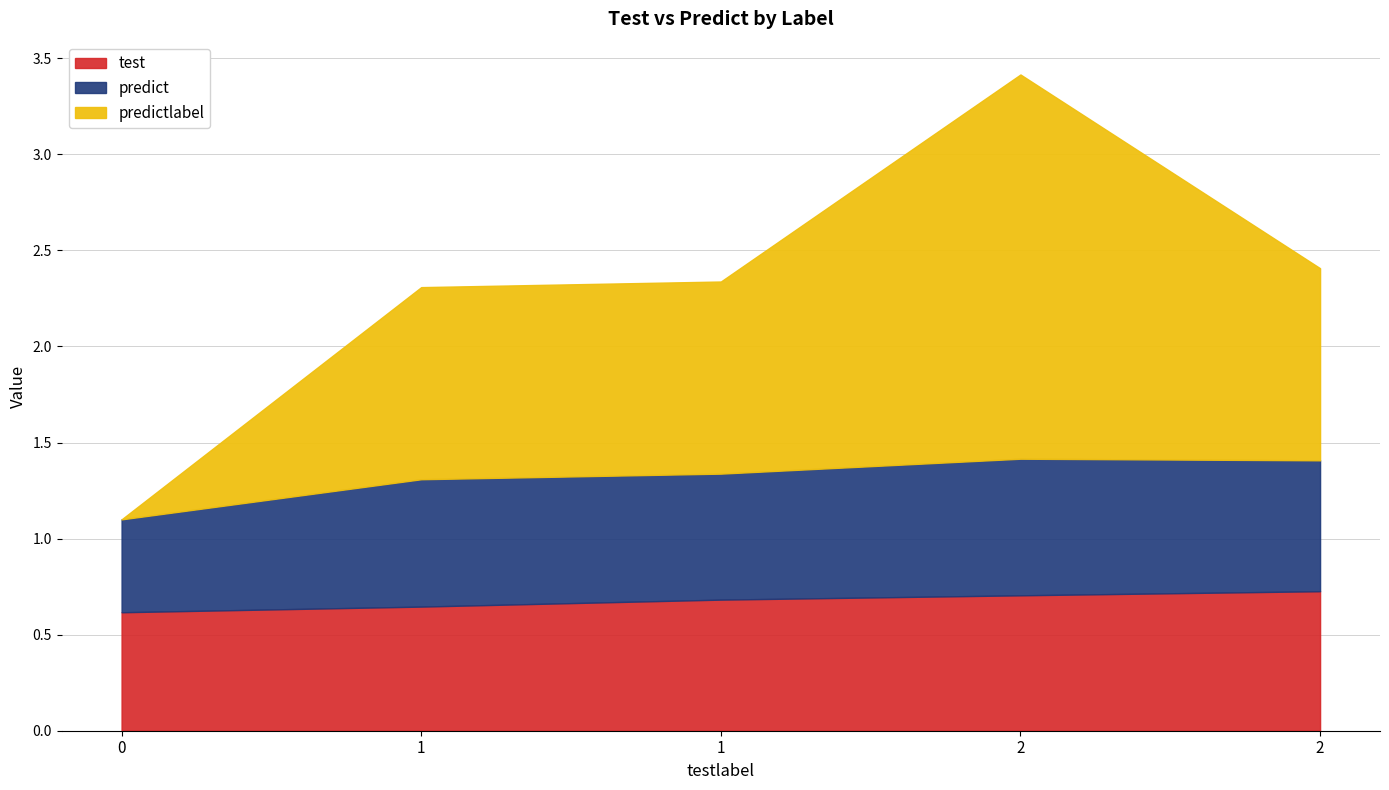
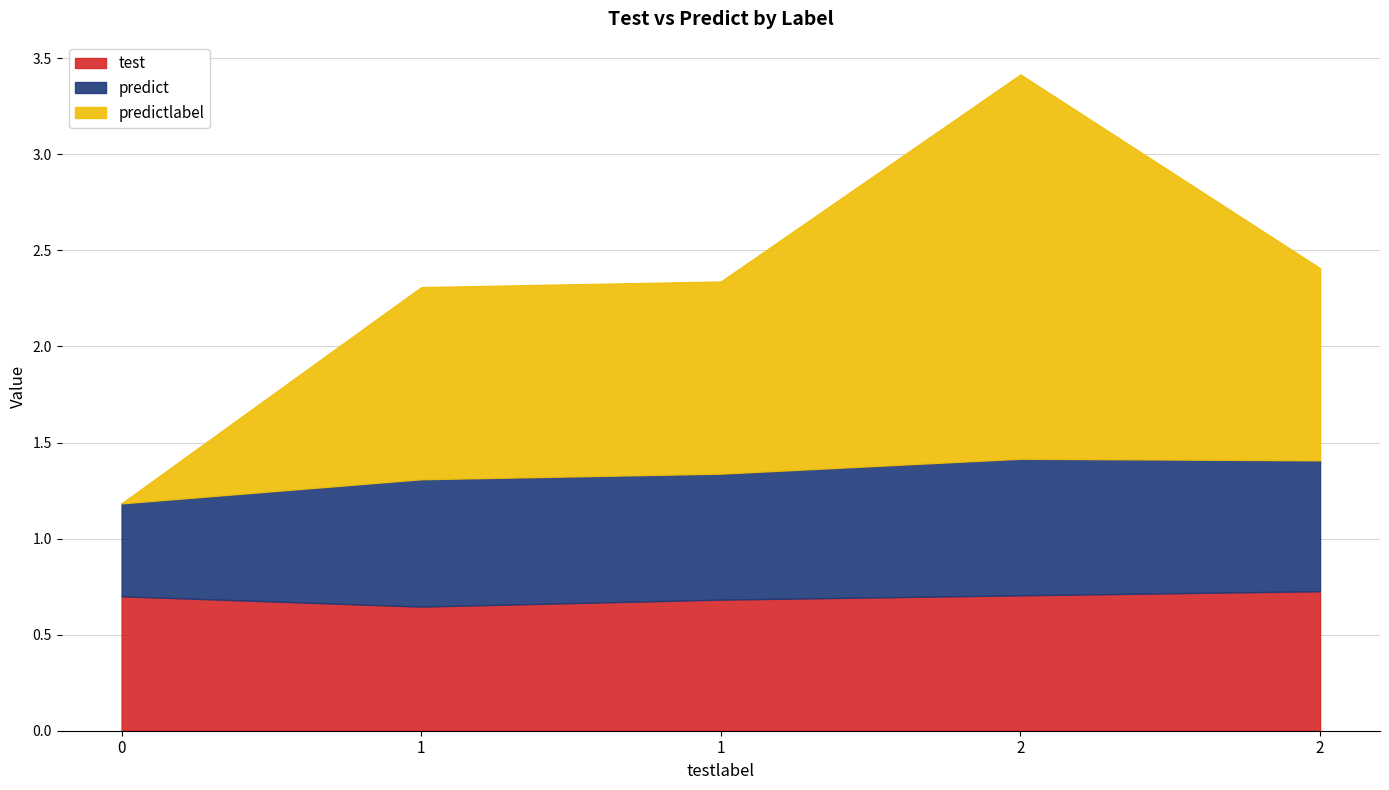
test, 0: 0.62 -> 0.70
